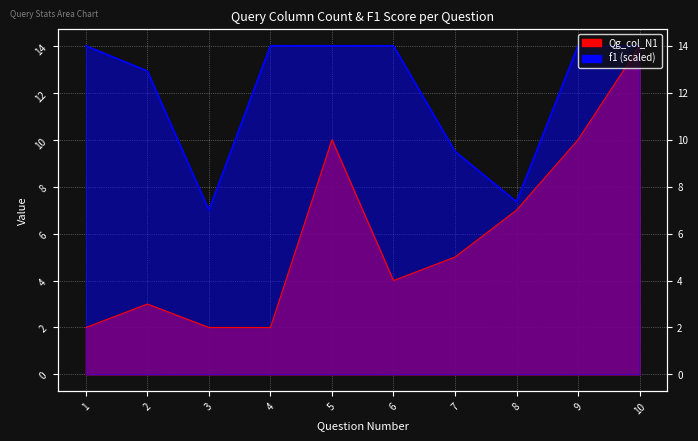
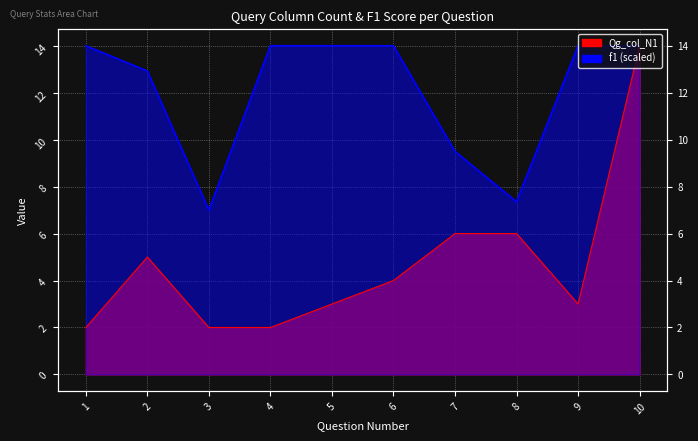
Qg_col_N1, 2: 3 -> 5
Qg_col_N1, 5: 10 -> 3
Qg_col_N1, 7: 5 -> 6
Qg_col_N1, 8: 7 -> 6
Qg_col_N1, 9: 10 -> 3
